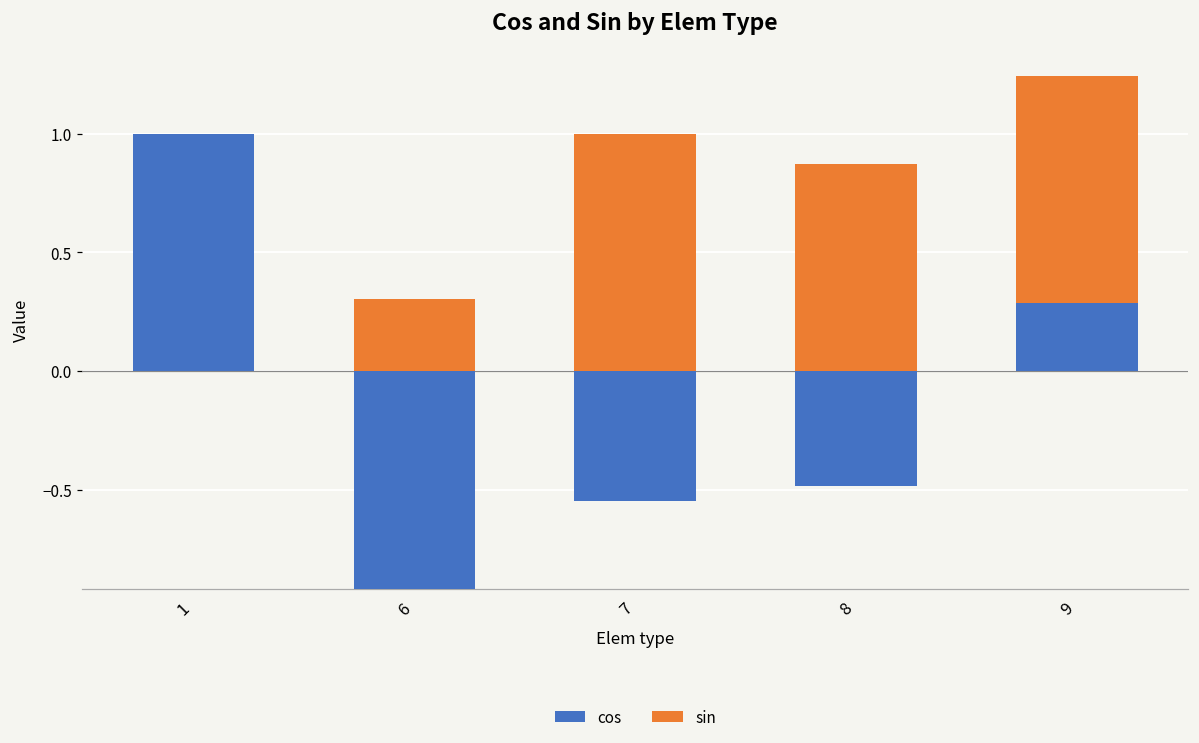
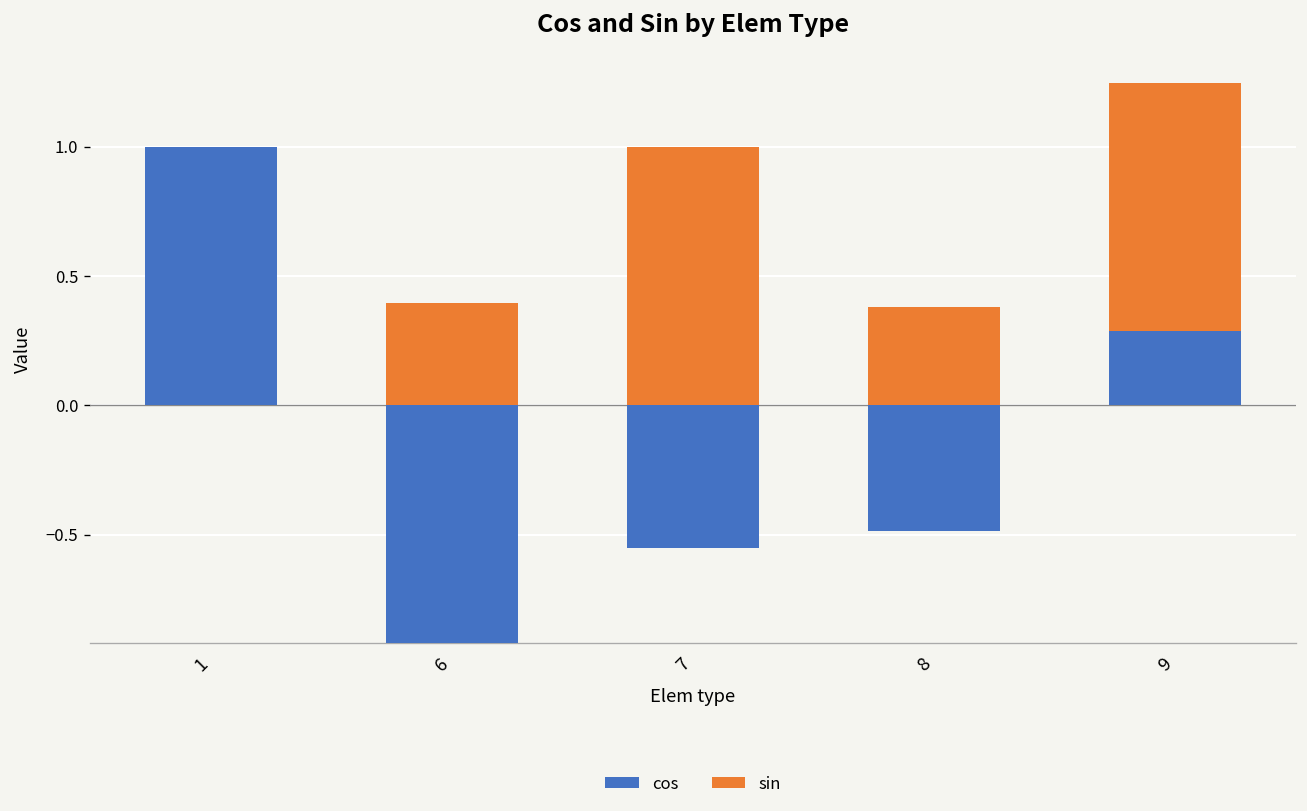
sin, 6: 0.30 -> 0.40
sin, 8: 0.87 -> 0.38
